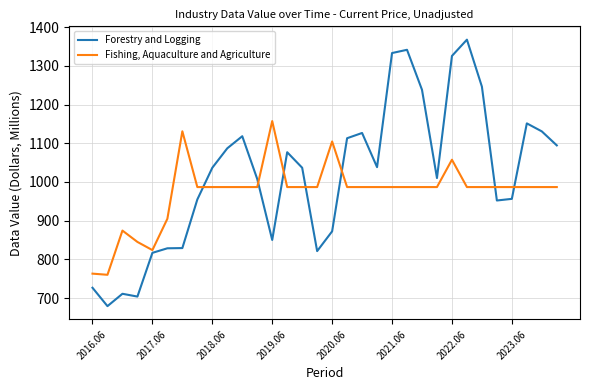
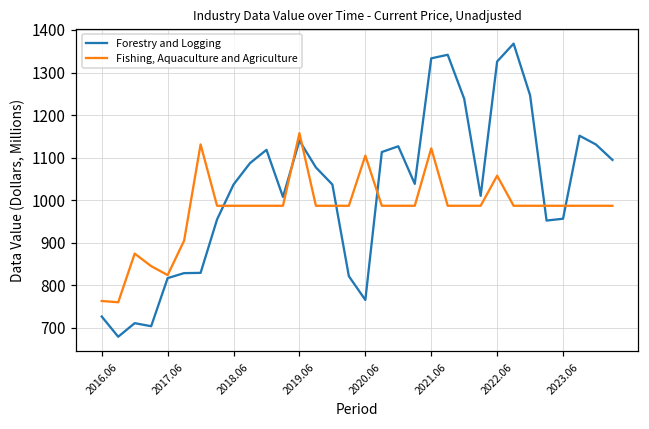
Forestry and Logging, 2019.06: 850 -> 1140
Forestry and Logging, 2020.06: 870 -> 770
Fishing, Aquaculture and Agriculture, 2021.06: 990 -> 1120
